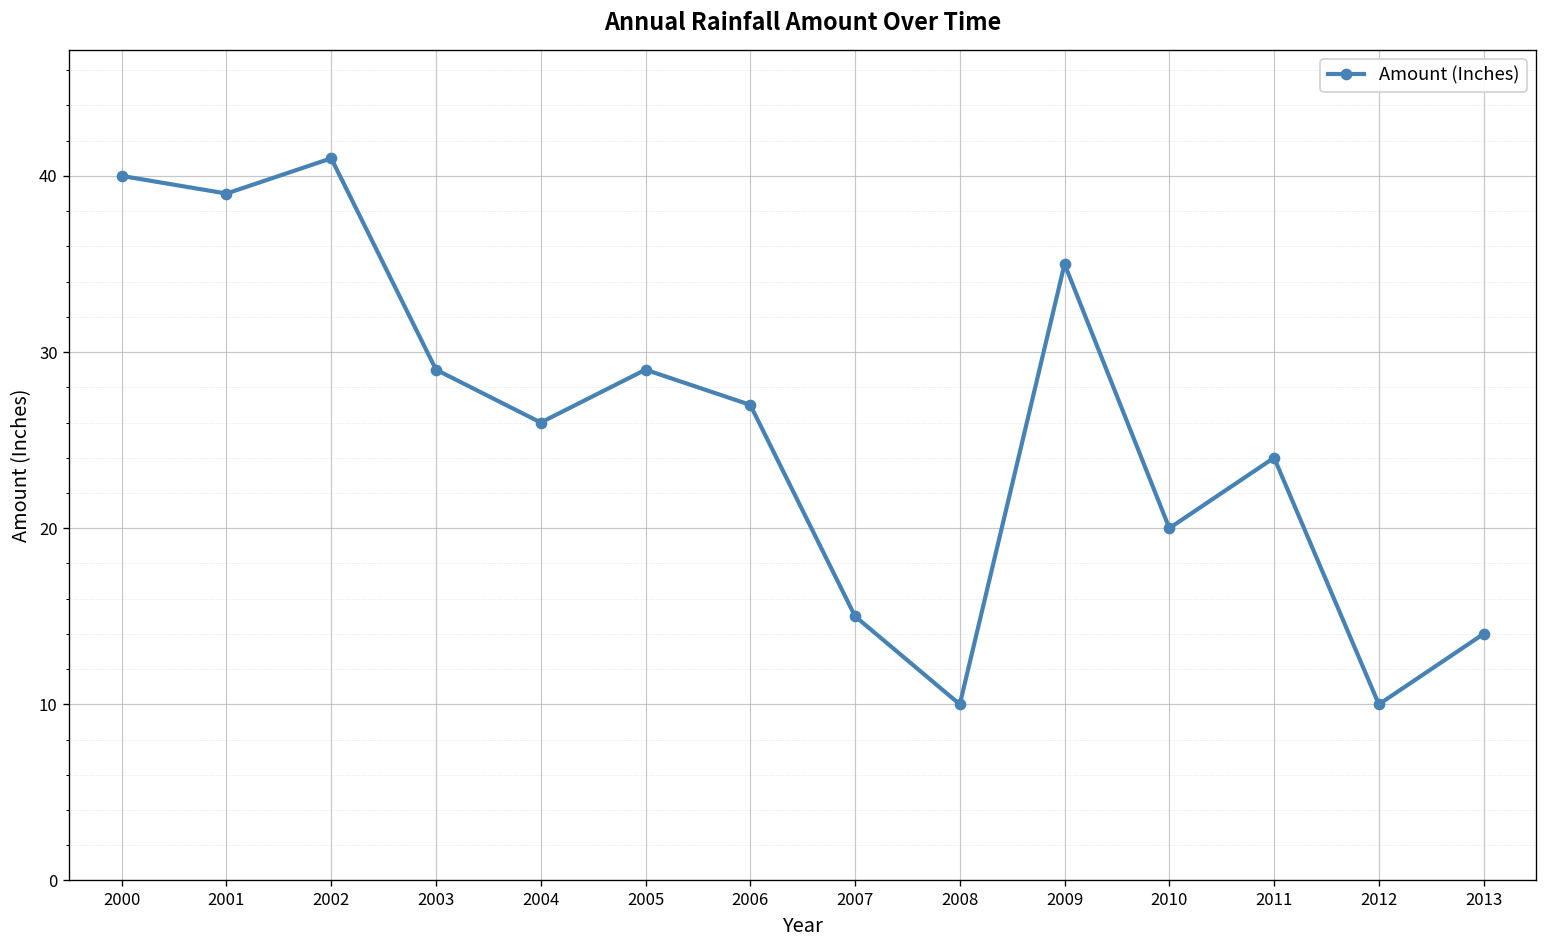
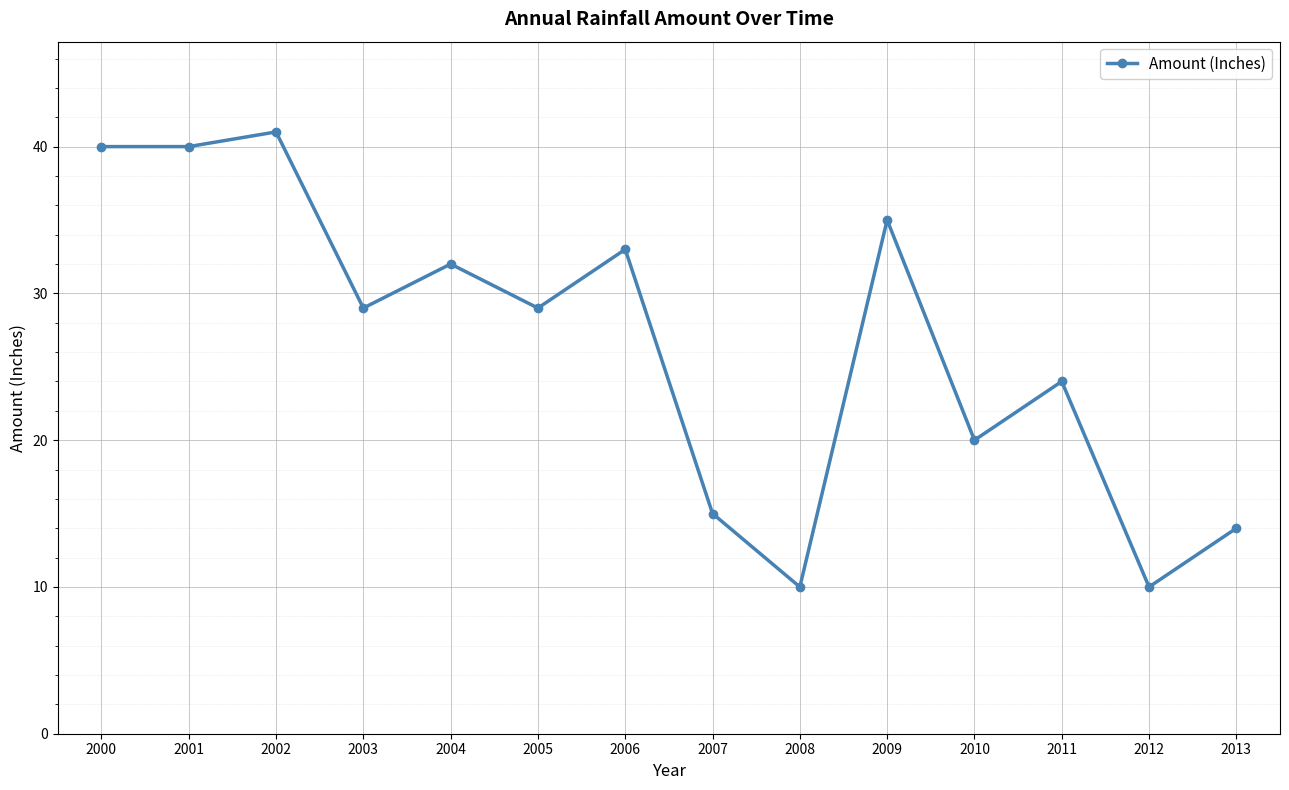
2001: 39 -> 40
2004: 26 -> 32
2006: 27 -> 33
